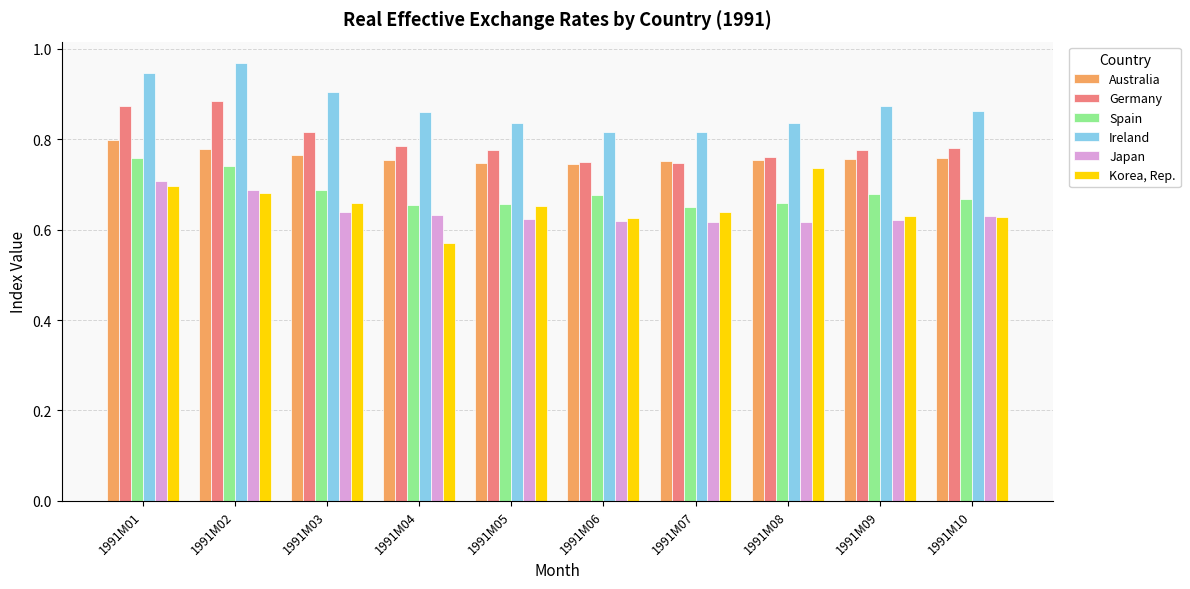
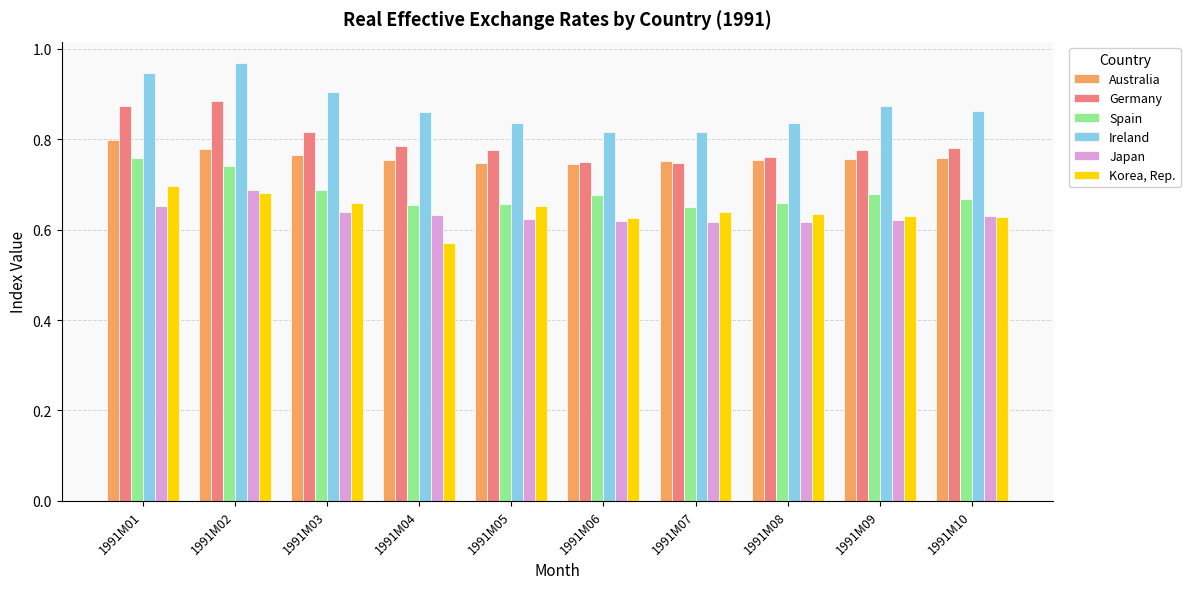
Japan, 1991M01: 0.71 -> 0.65
Korea, Rep., 1991M08: 0.74 -> 0.64
